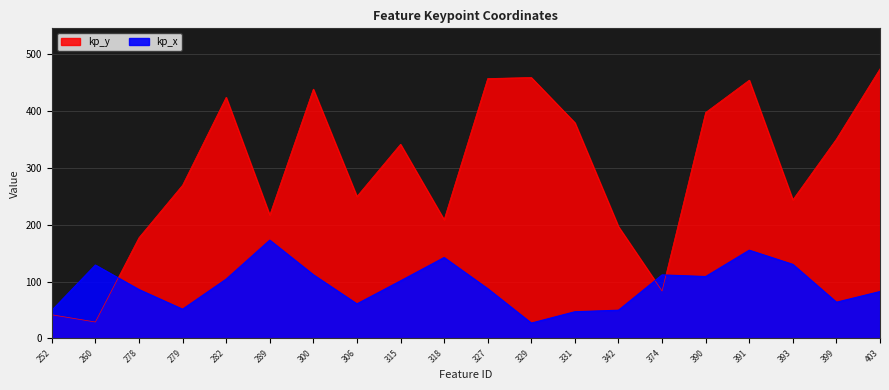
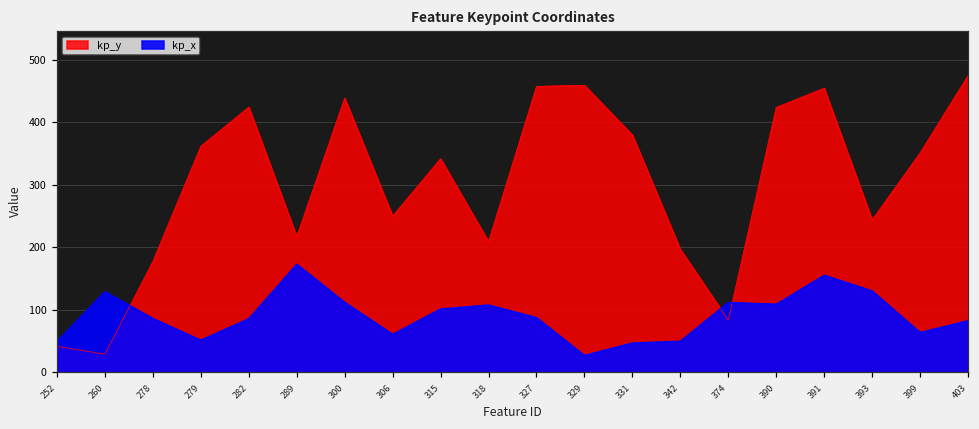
kp_y, 279: 270 -> 360
kp_x, 282: 100 -> 90
kp_x, 318: 140 -> 110
kp_y, 390: 400 -> 420
